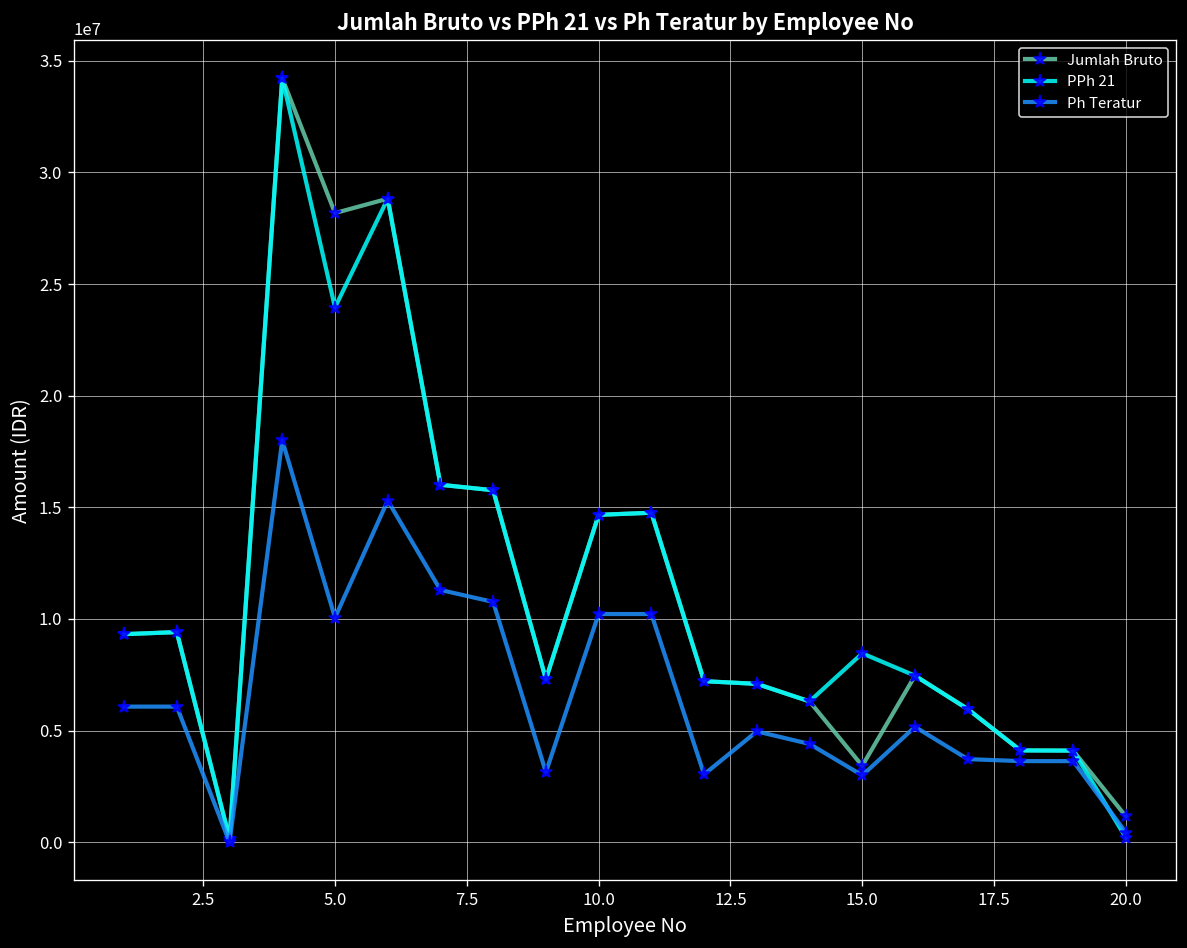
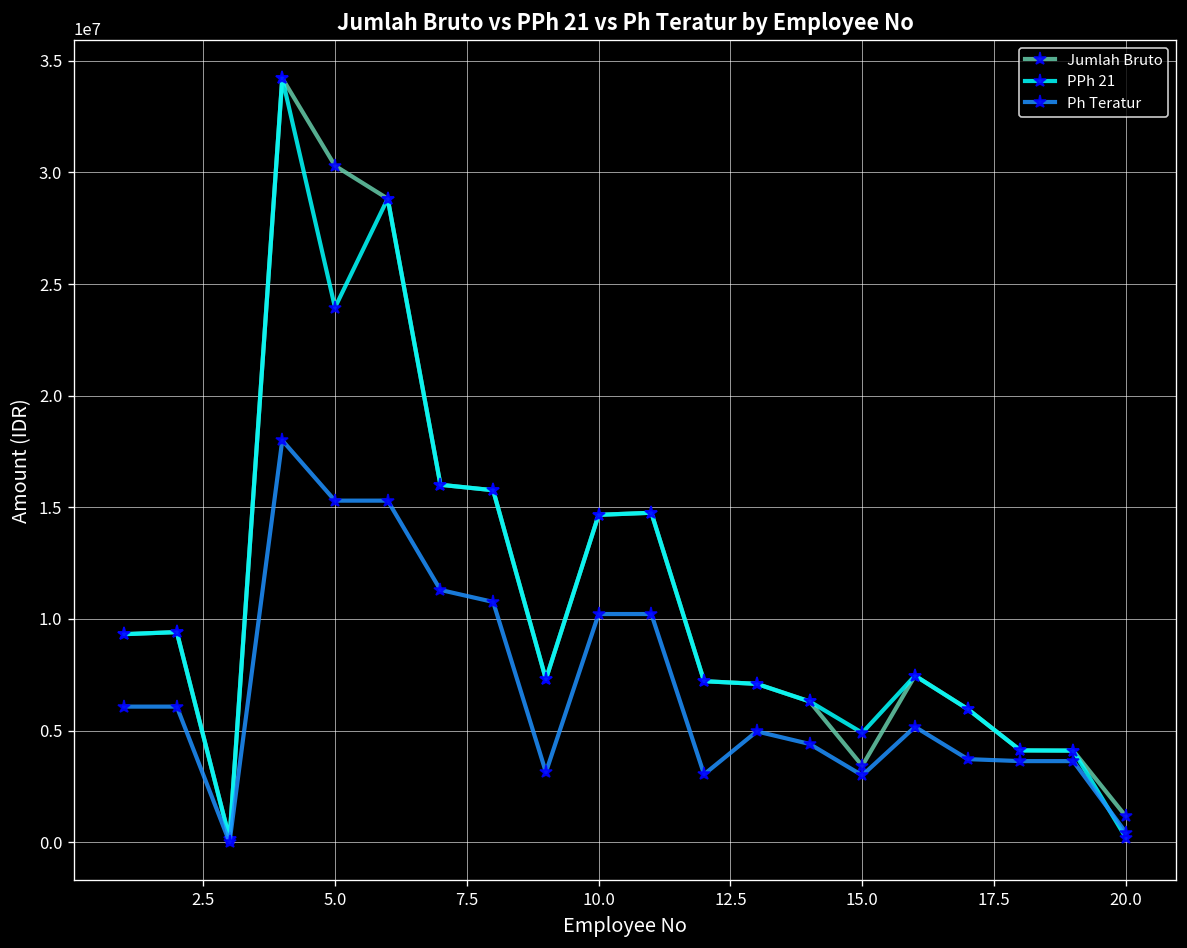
Jumlah Bruto, 5.0: 28200000 -> 30300000
Ph Teratur, 5.0: 10100000 -> 15300000
PPh 21, 15.0: 8500000 -> 4900000
